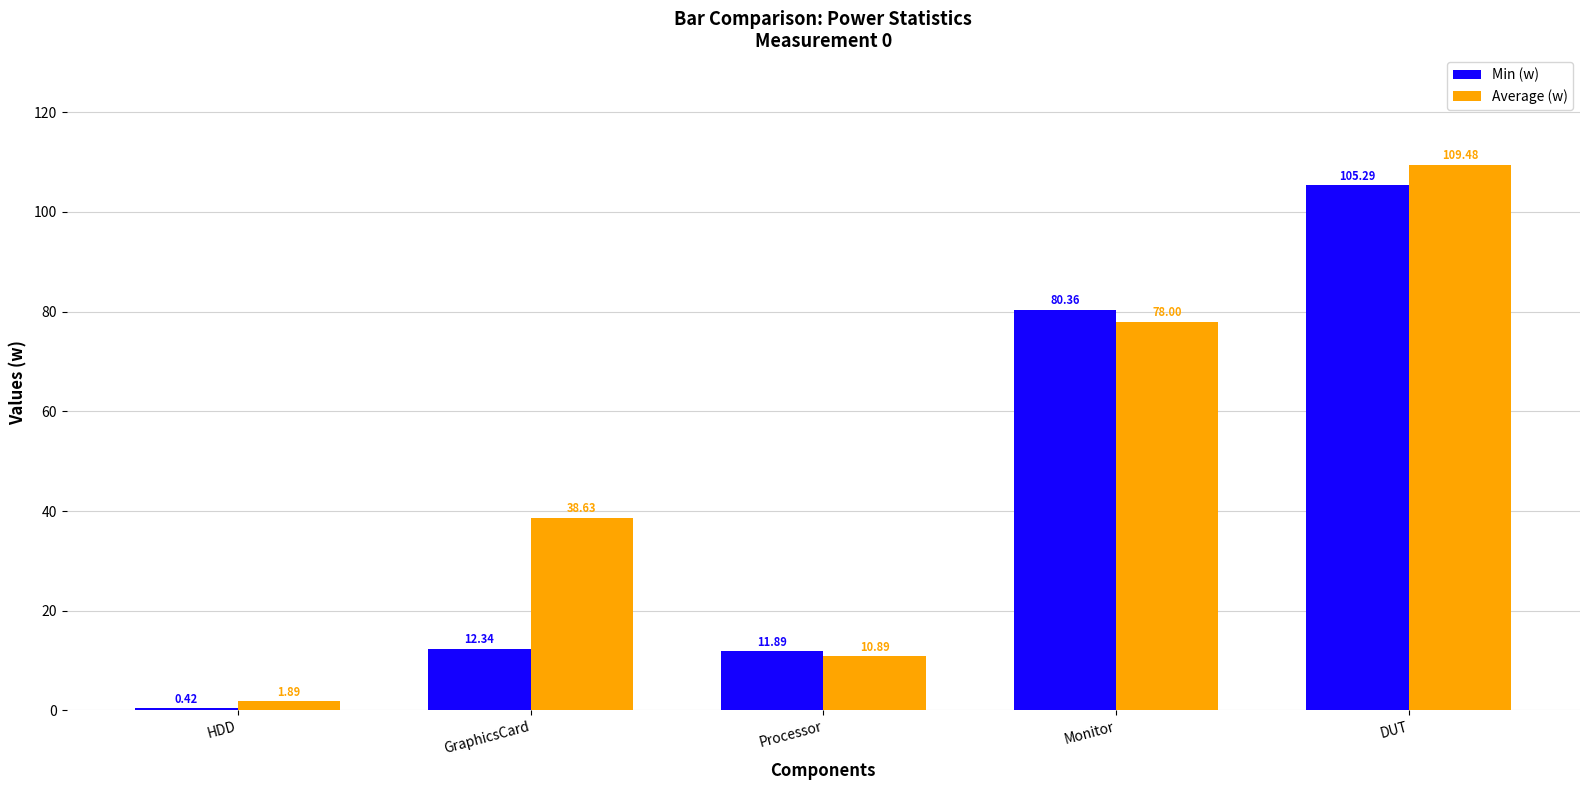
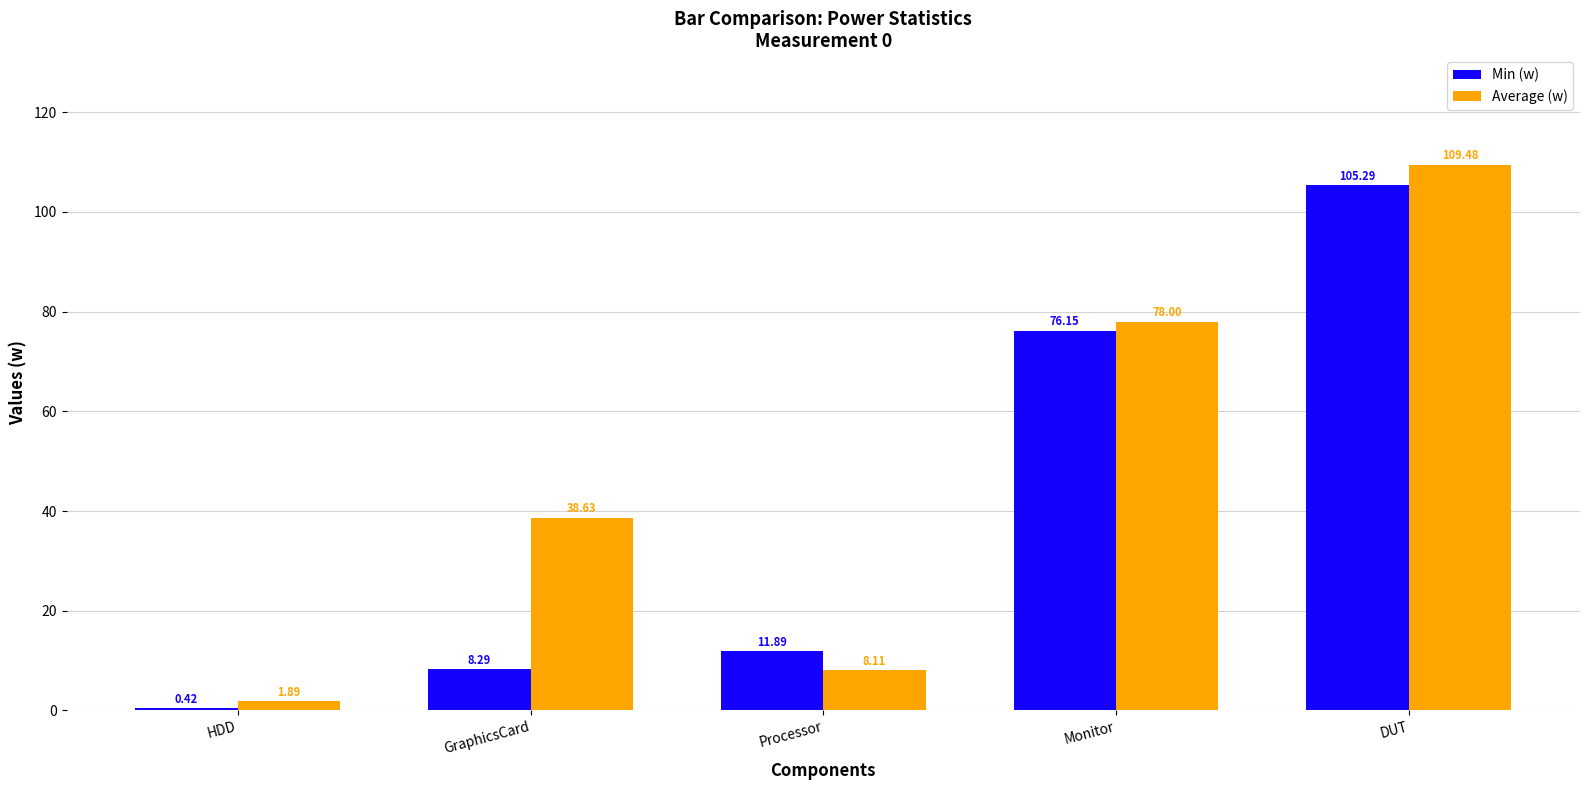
Min (w), GraphicsCard: 12.34 -> 8.29
Average (w), Processor: 10.89 -> 8.11
Min (w), Monitor: 80.36 -> 76.15
